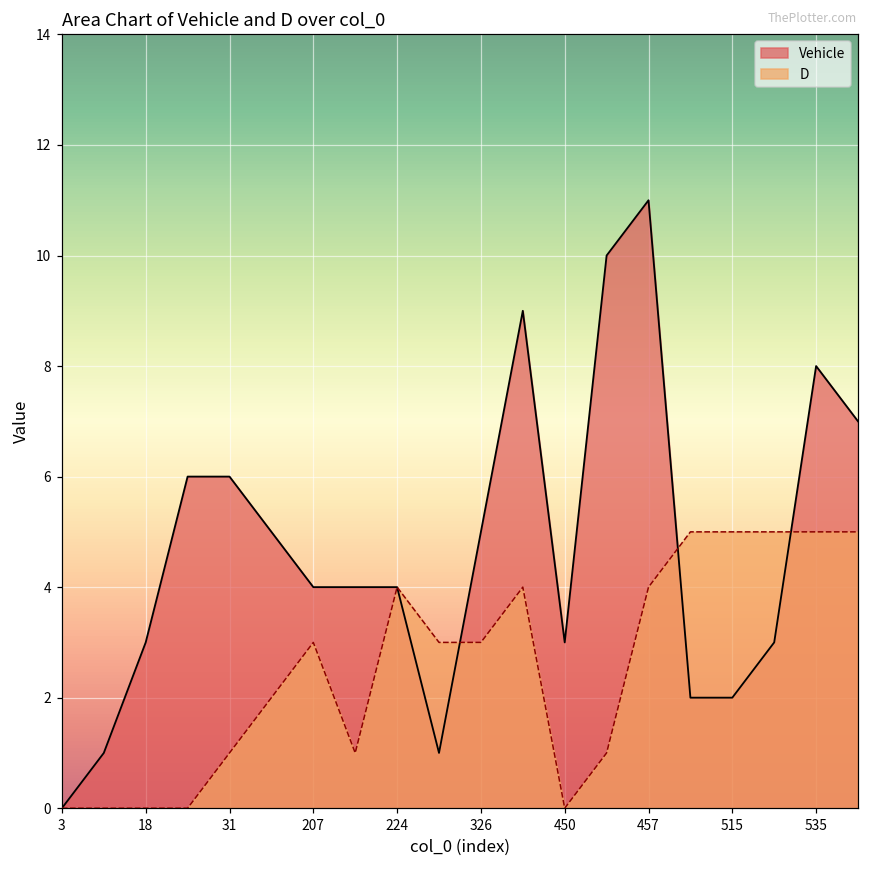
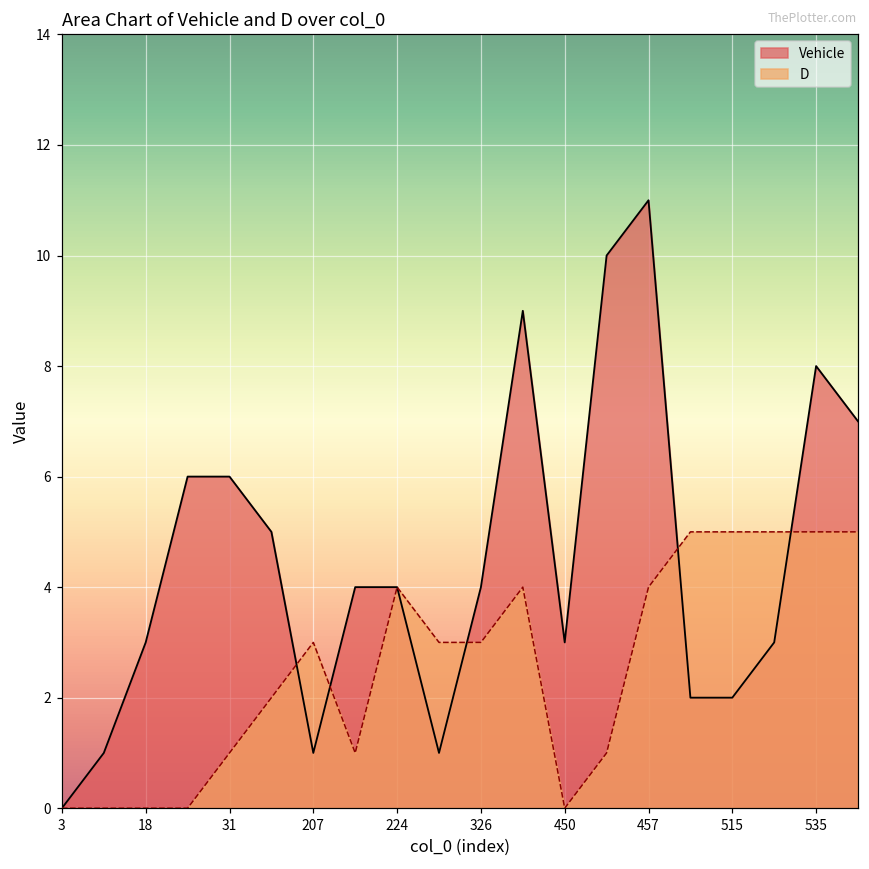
Vehicle, 207: 4 -> 1
Vehicle, 326: 5 -> 4
